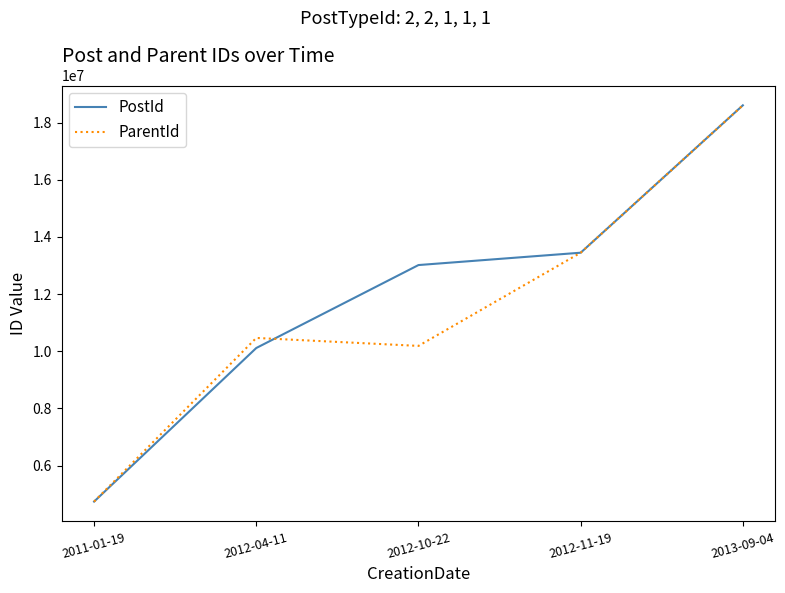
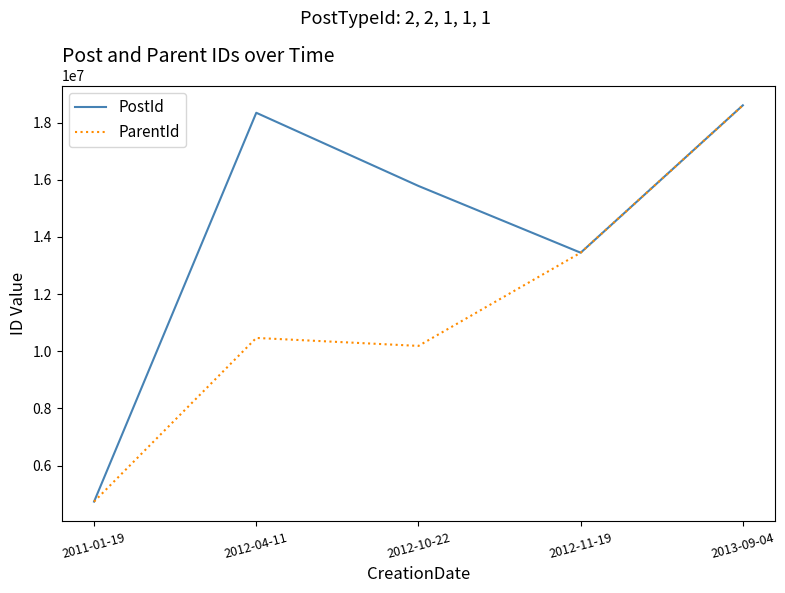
PostId, 2012-04-11: 10100000 -> 18300000
PostId, 2012-10-22: 13000000 -> 15800000
